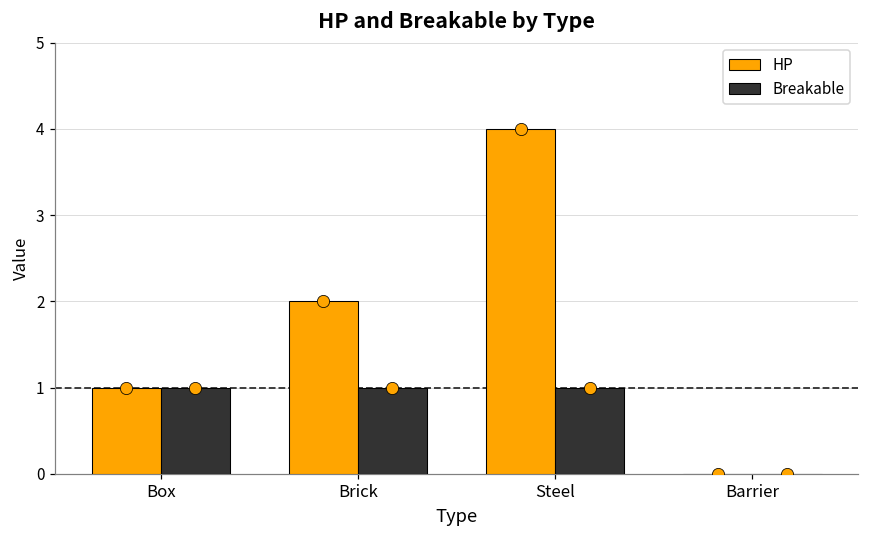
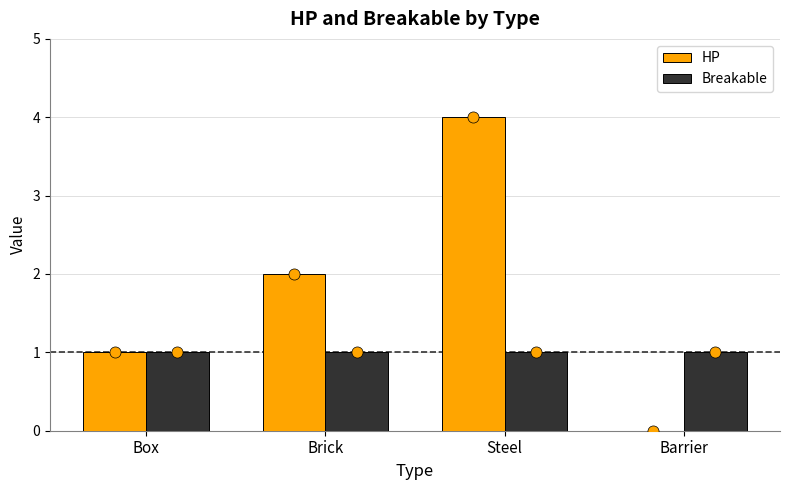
Breakable, Barrier: 0 -> 1
